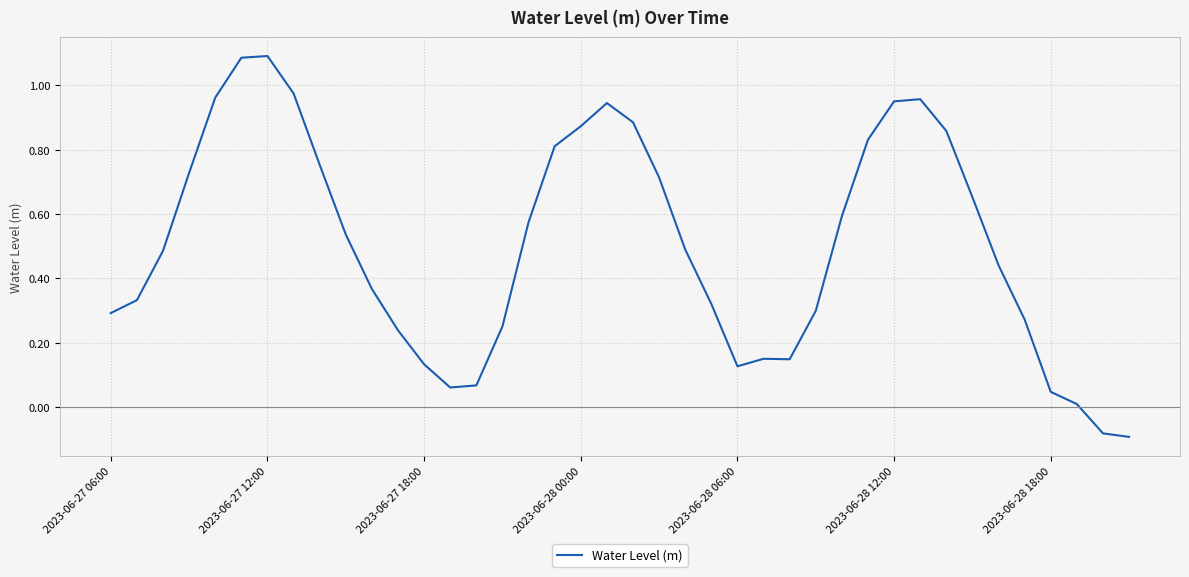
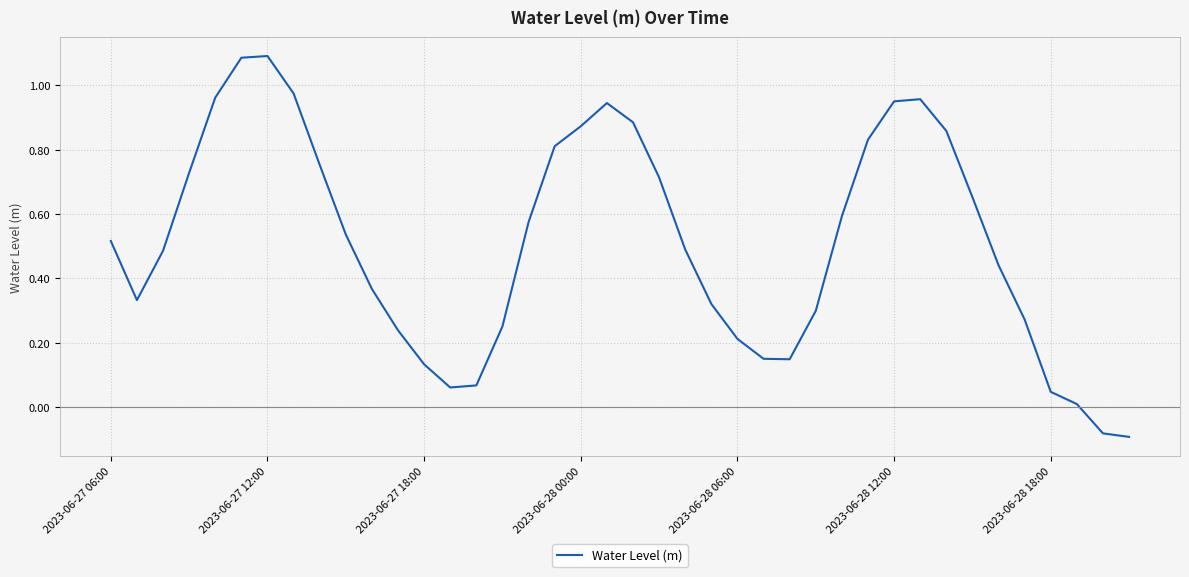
2023-06-27 06:00: 0.29 -> 0.52
2023-06-28 06:00: 0.13 -> 0.21
